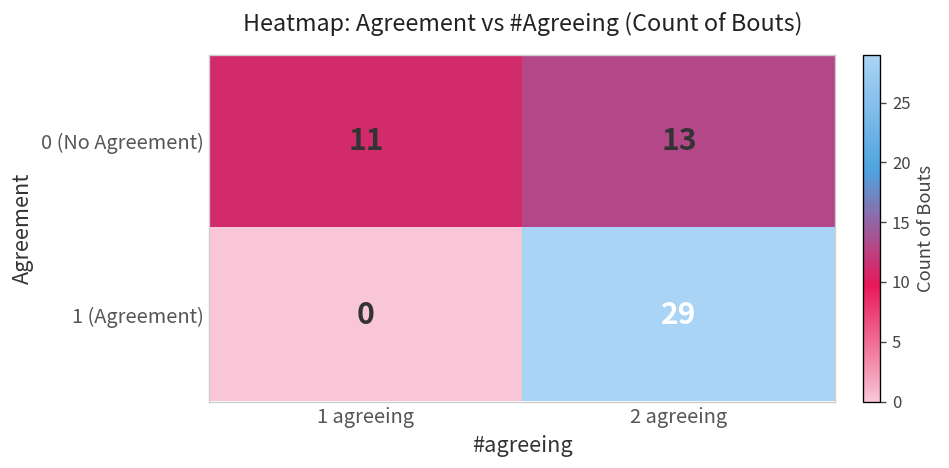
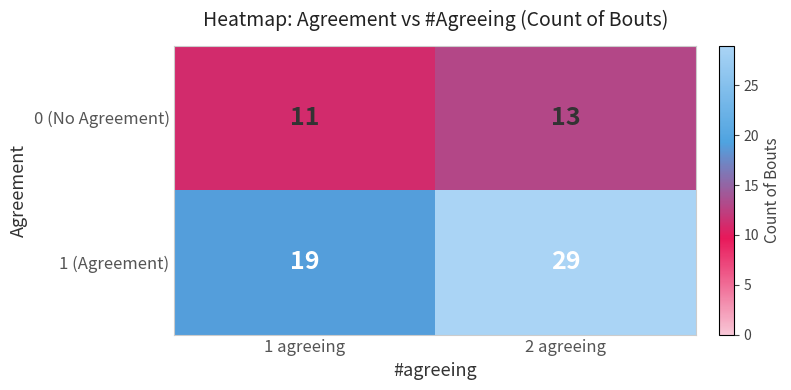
1 (Agreement), 1 agreeing: 0 -> 19
